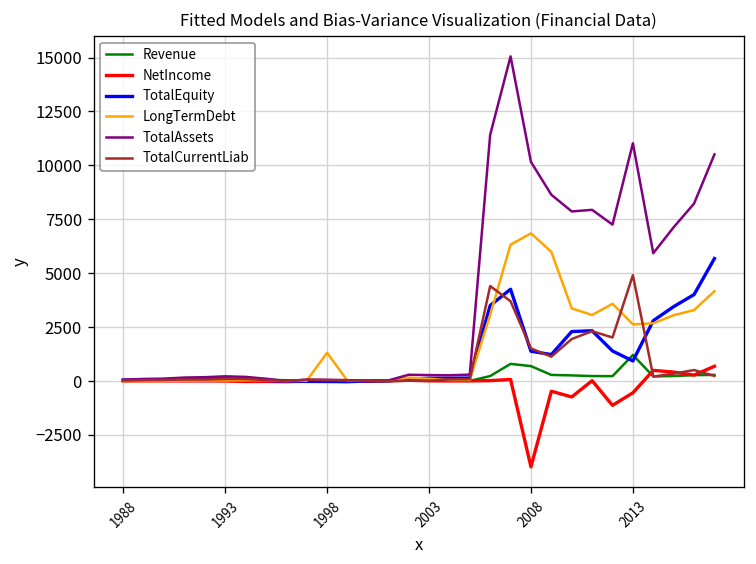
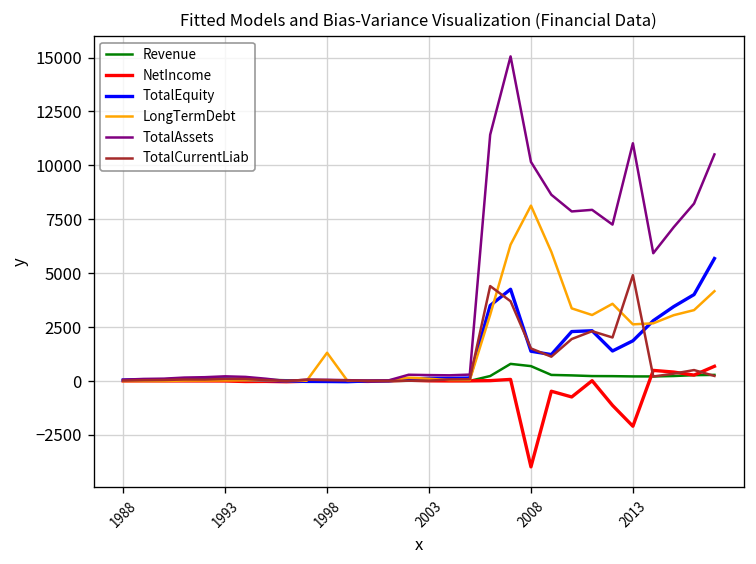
LongTermDebt, 2008: 6800 -> 8100
Revenue, 2013: 1200 -> 200
NetIncome, 2013: -500 -> -2100
TotalEquity, 2013: 900 -> 1900
